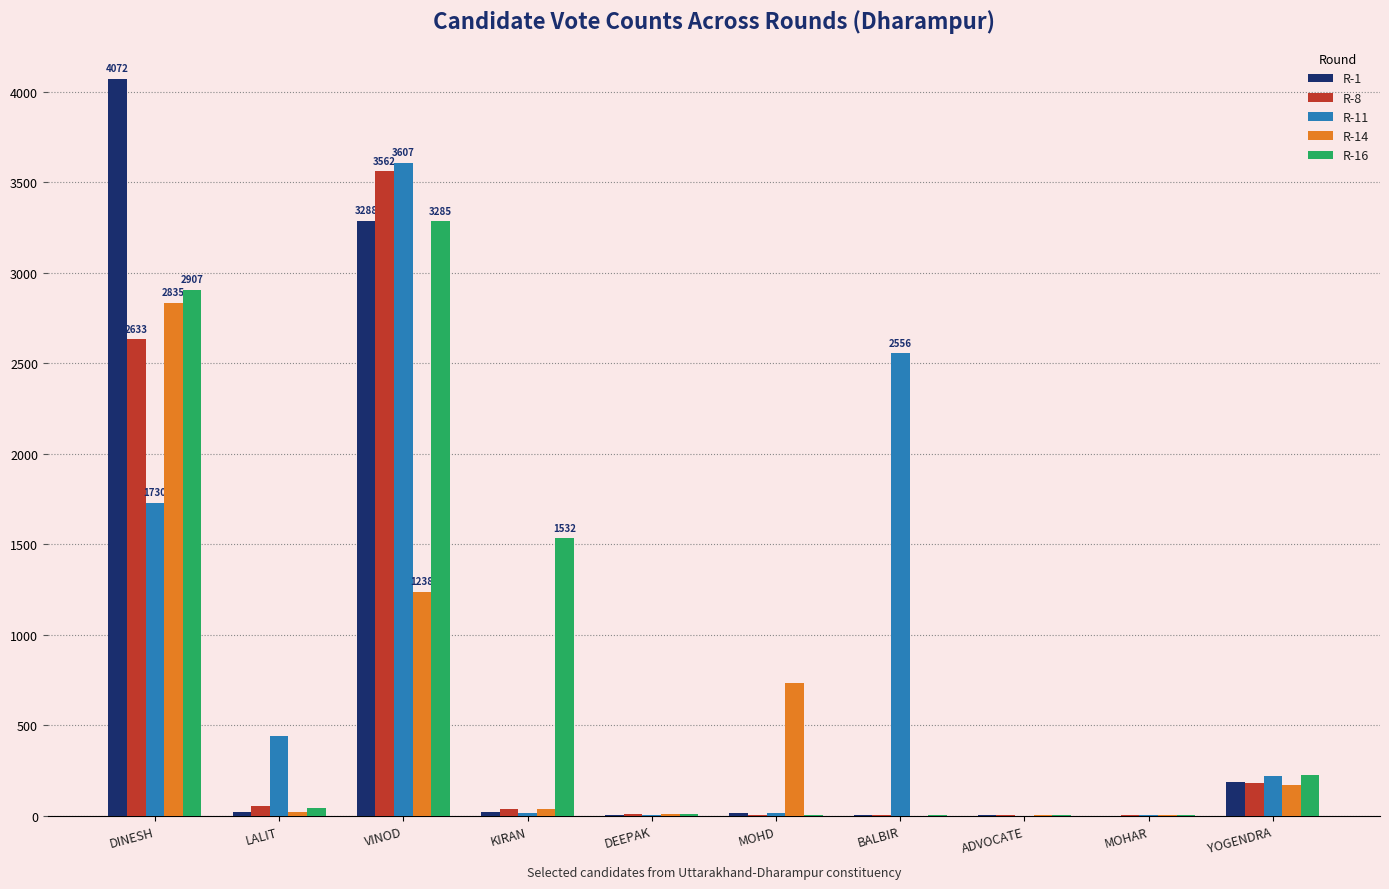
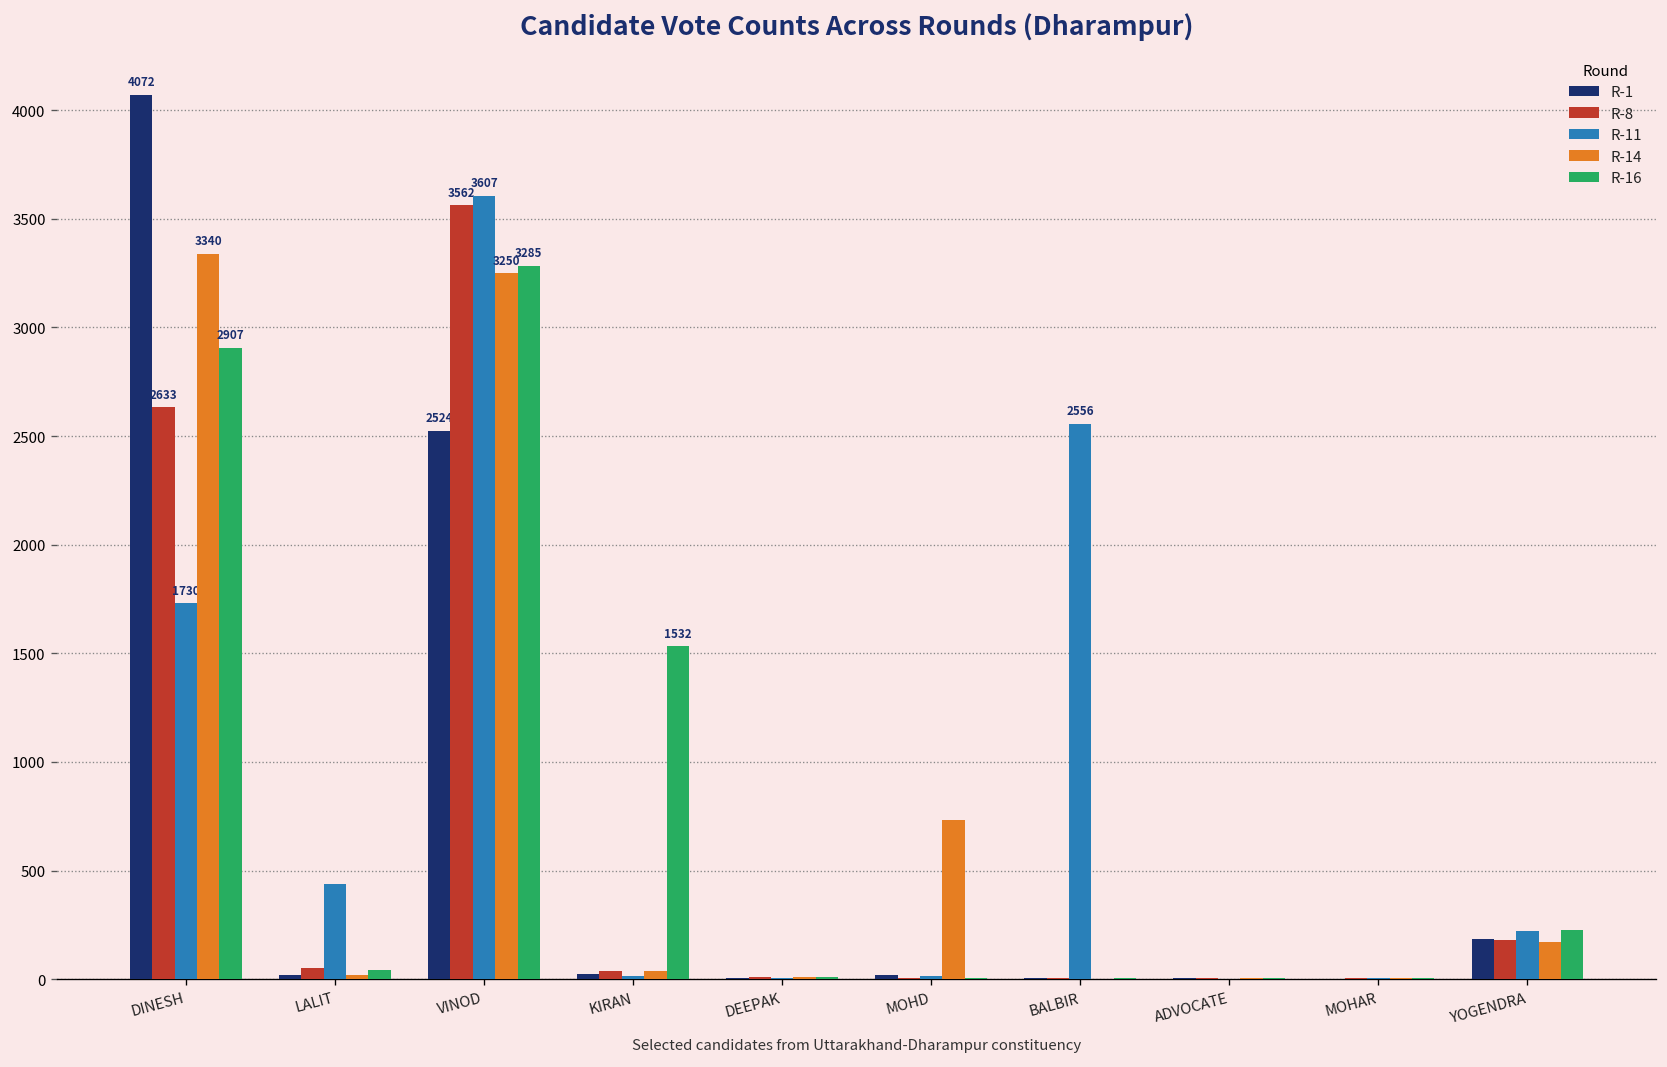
R-14, DINESH: 2835 -> 3340
R-1, VINOD: 3288 -> 2524
R-14, VINOD: 1238 -> 3250
